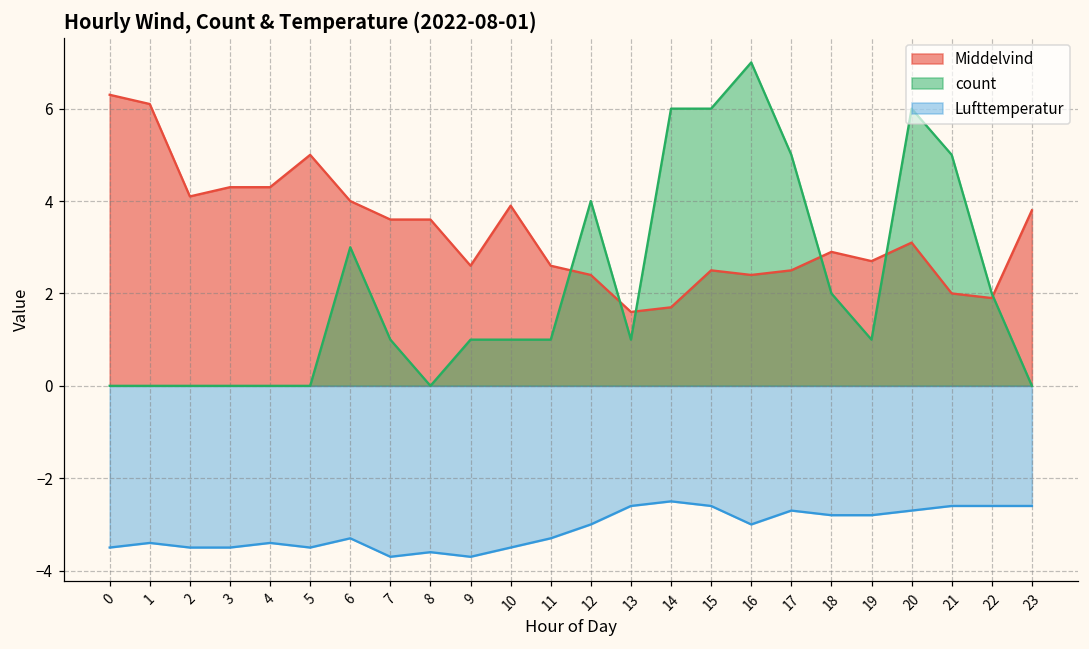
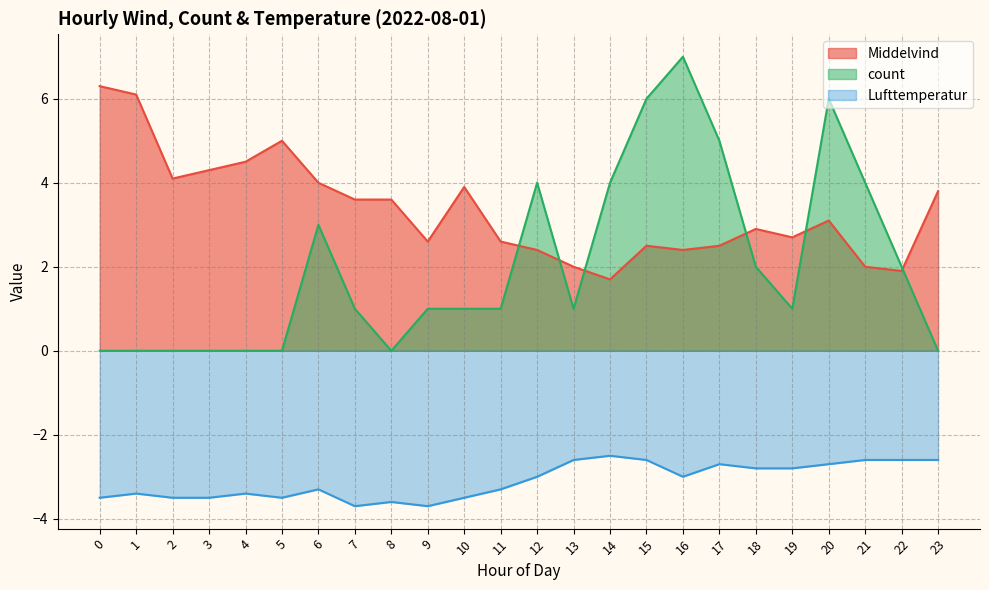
Middelvind, 4: 4.3 -> 4.5
Middelvind, 13: 1.6 -> 2.0
count, 14: 6 -> 4
count, 21: 5 -> 4
